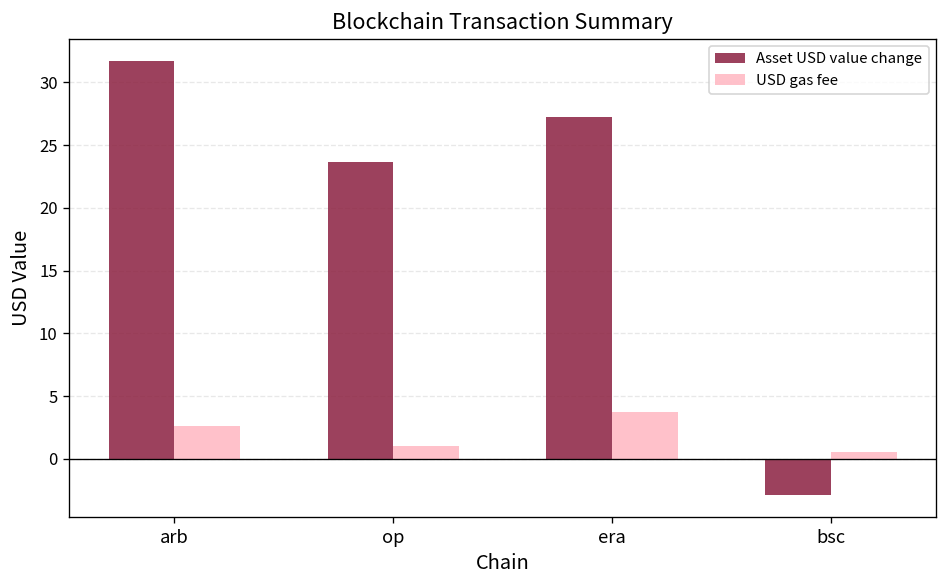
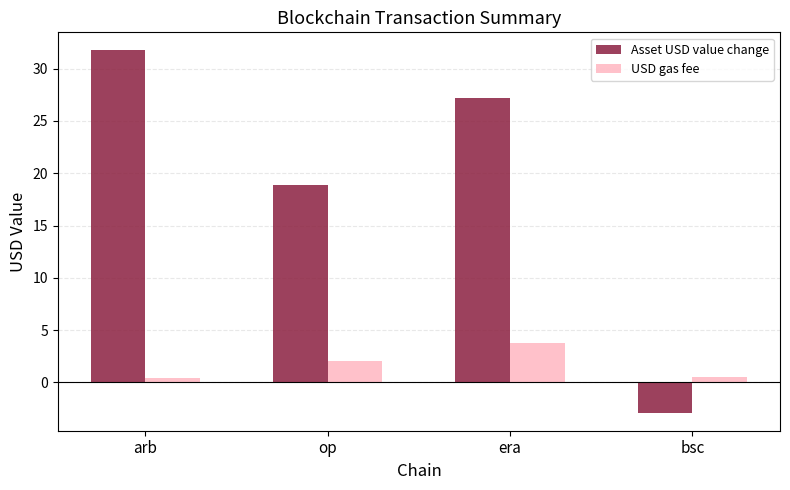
USD gas fee, arb: 2.6 -> 0.4
Asset USD value change, op: 23.6 -> 18.9
USD gas fee, op: 1.0 -> 2.0
